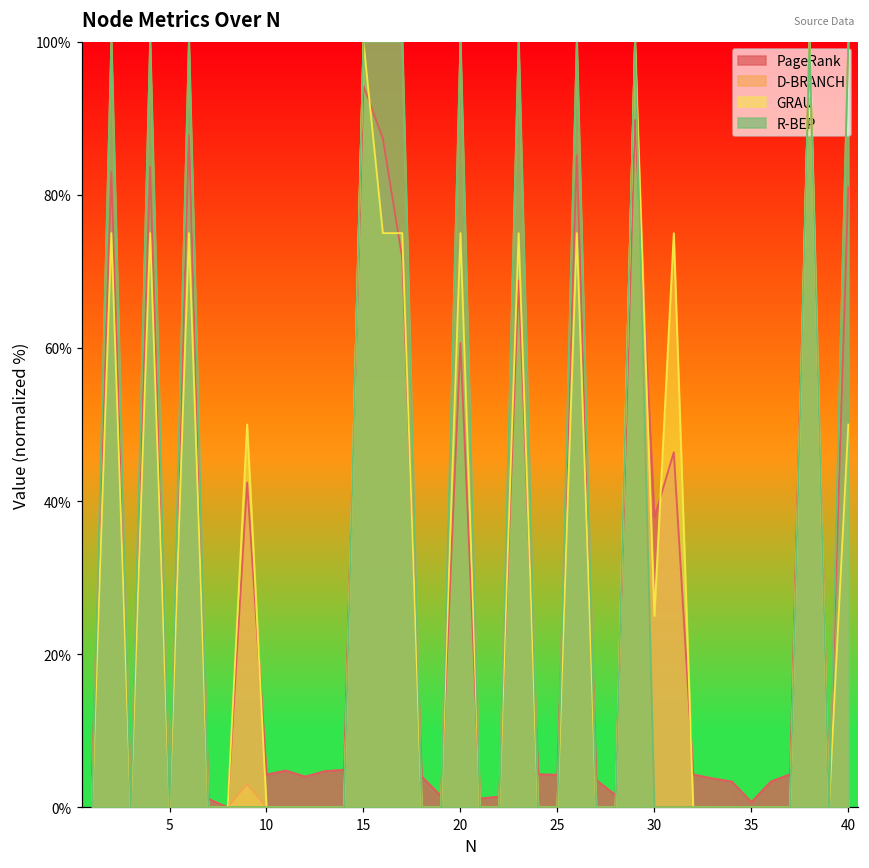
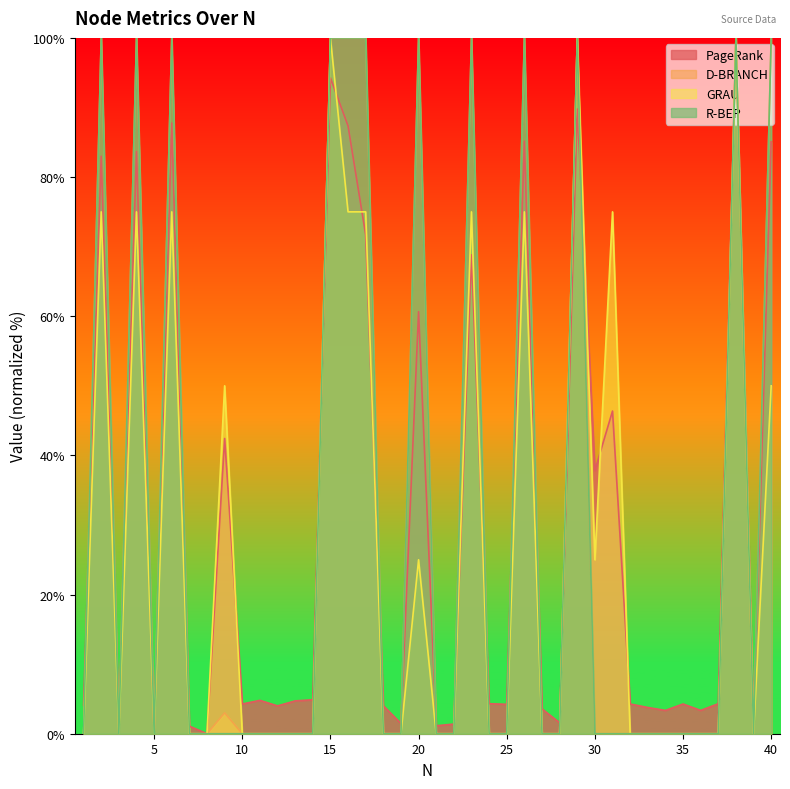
GRAU, 20: 75% -> 25%
PageRank, 35: 1% -> 4%
PageRank, 40: 81% -> 85%
